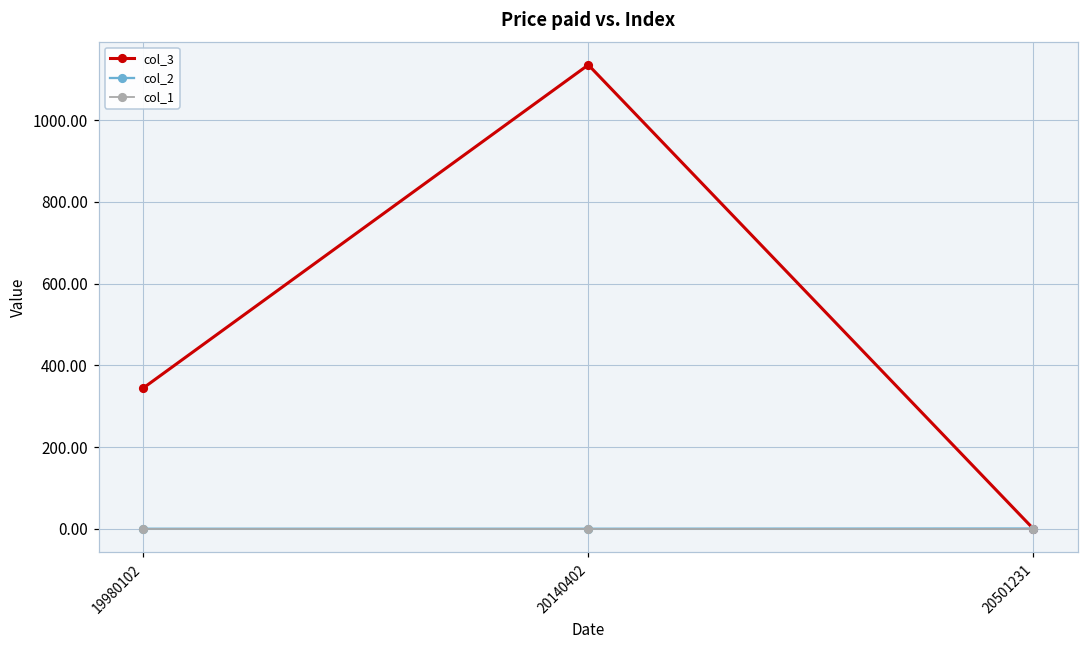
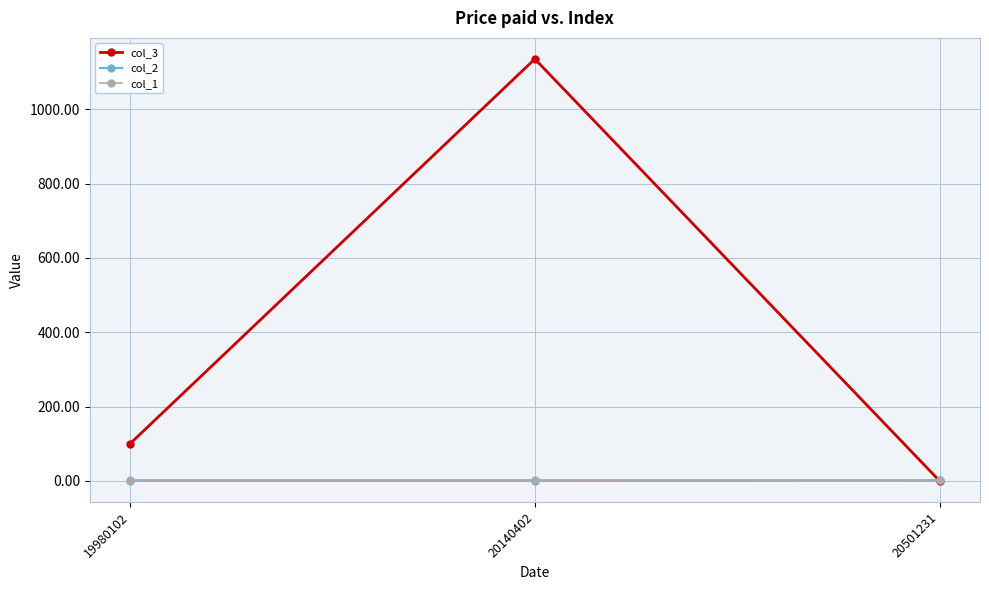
col_3, 19980102: 340 -> 100
